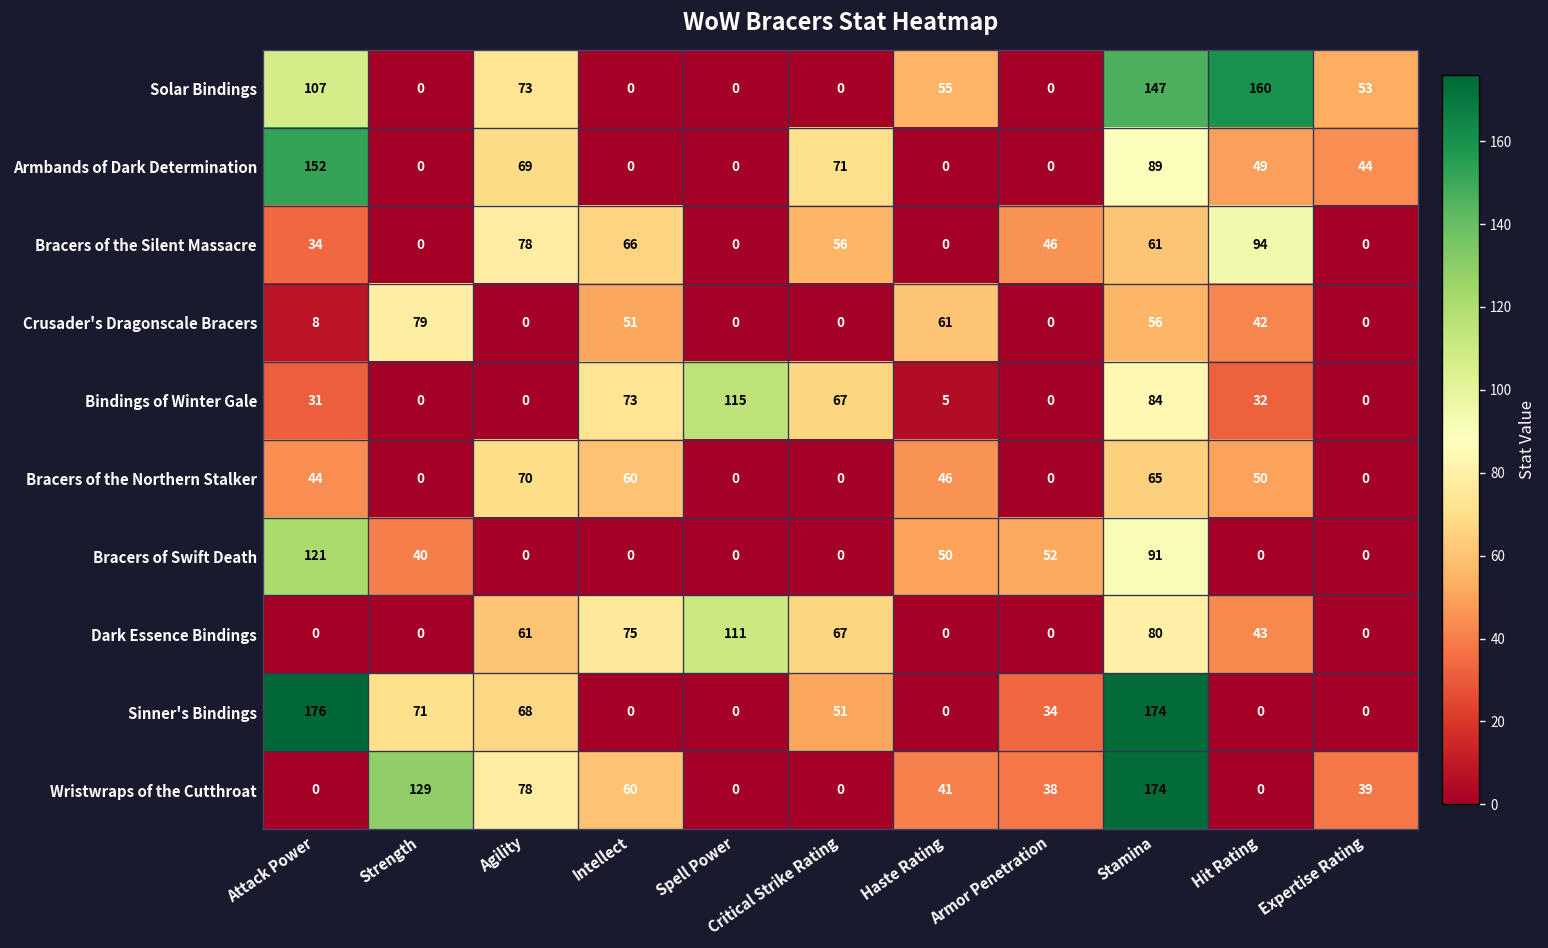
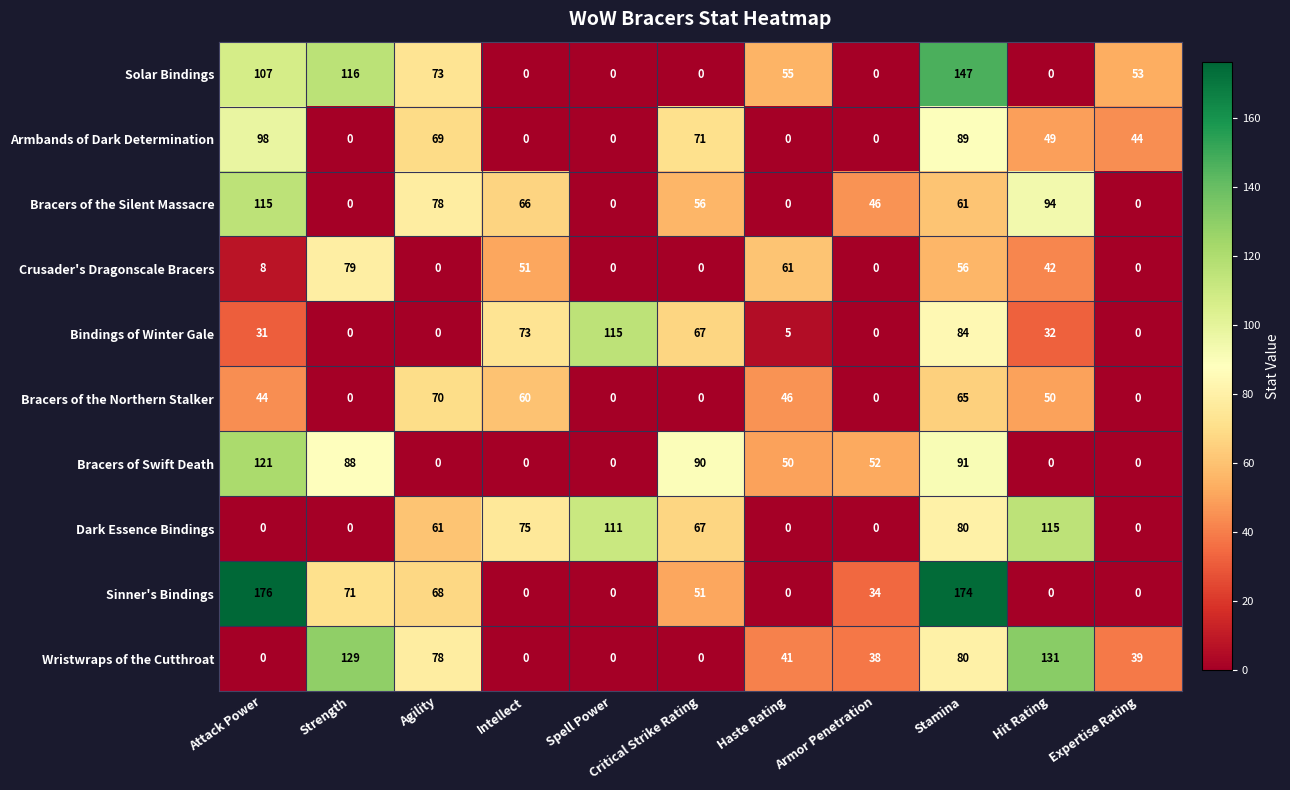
Solar Bindings, Strength: 0 -> 116
Solar Bindings, Hit Rating: 160 -> 0
Armbands of Dark Determination, Attack Power: 152 -> 98
Bracers of the Silent Massacre, Attack Power: 34 -> 115
Bracers of Swift Death, Strength: 40 -> 88
Bracers of Swift Death, Critical Strike Rating: 0 -> 90
Dark Essence Bindings, Hit Rating: 43 -> 115
Wristwraps of the Cutthroat, Intellect: 60 -> 0
Wristwraps of the Cutthroat, Stamina: 174 -> 80
Wristwraps of the Cutthroat, Hit Rating: 0 -> 131
